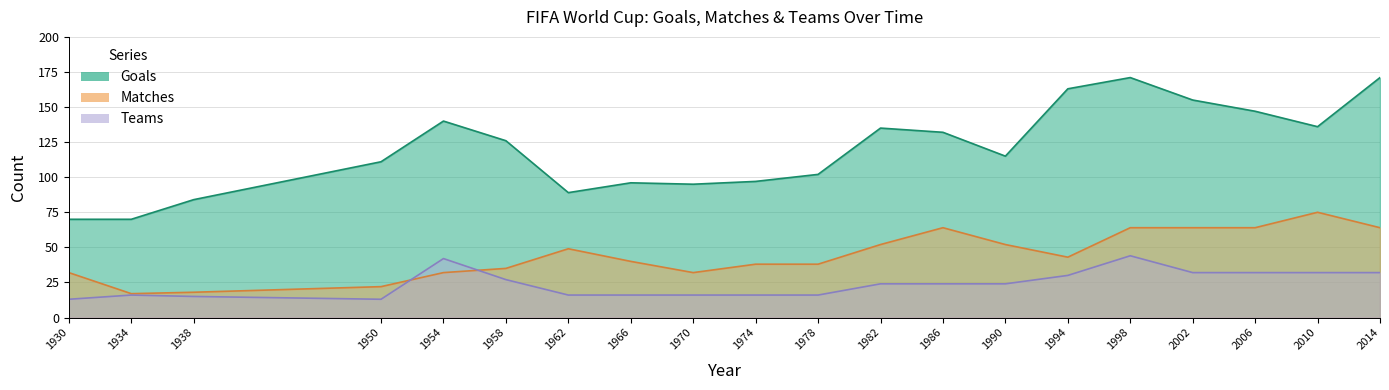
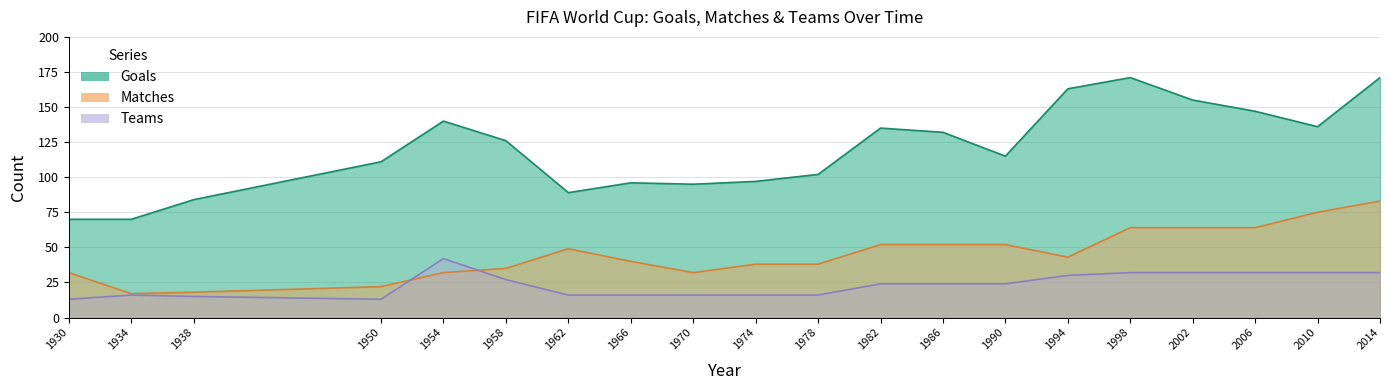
Matches, 1986: 64 -> 52
Teams, 1998: 44 -> 32
Matches, 2014: 64 -> 83
